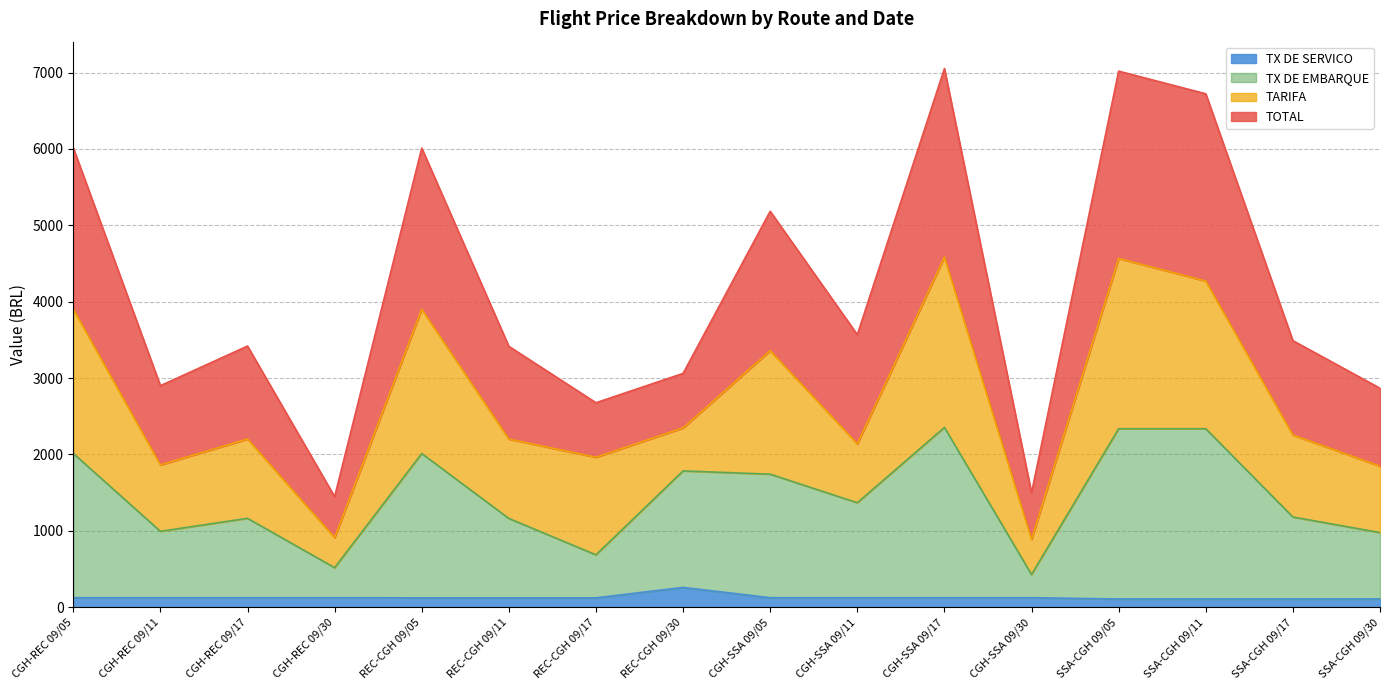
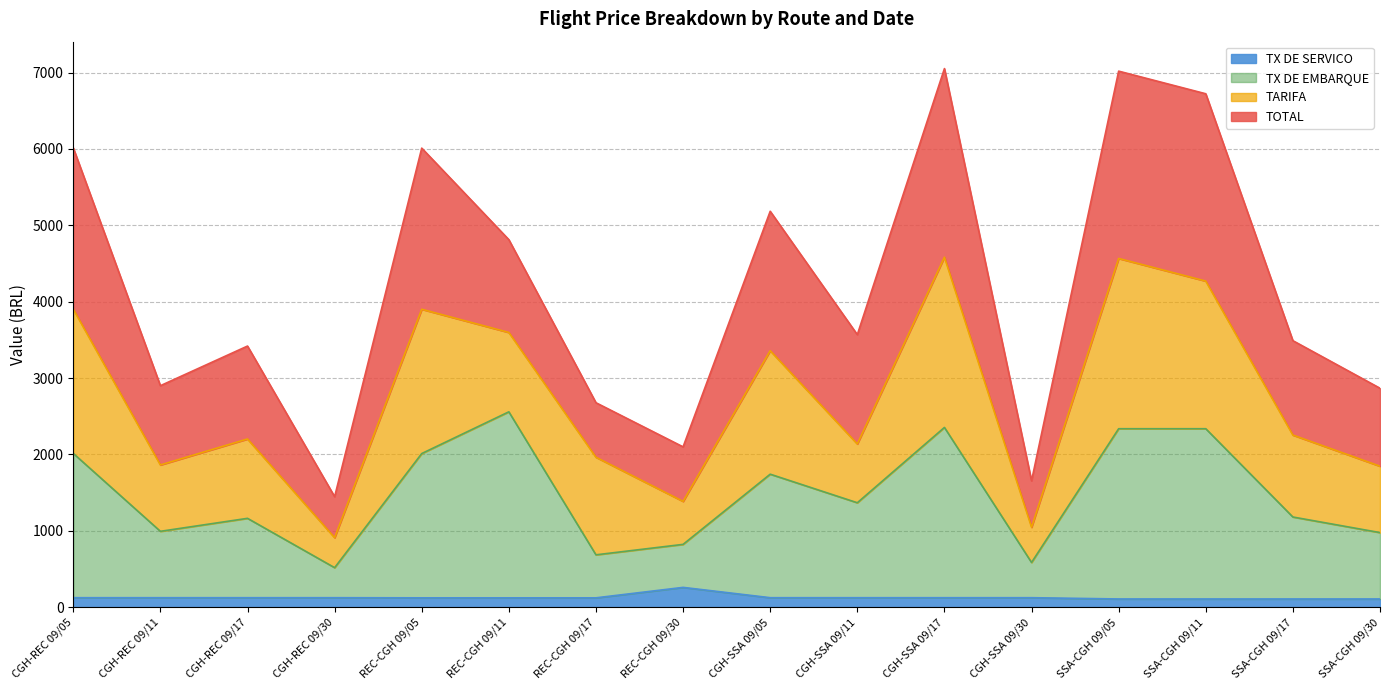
TX DE EMBARQUE, REC-CGH 09/11: 1000 -> 2400
TX DE EMBARQUE, REC-CGH 09/30: 1500 -> 600
TX DE EMBARQUE, CGH-SSA 09/30: 300 -> 500
